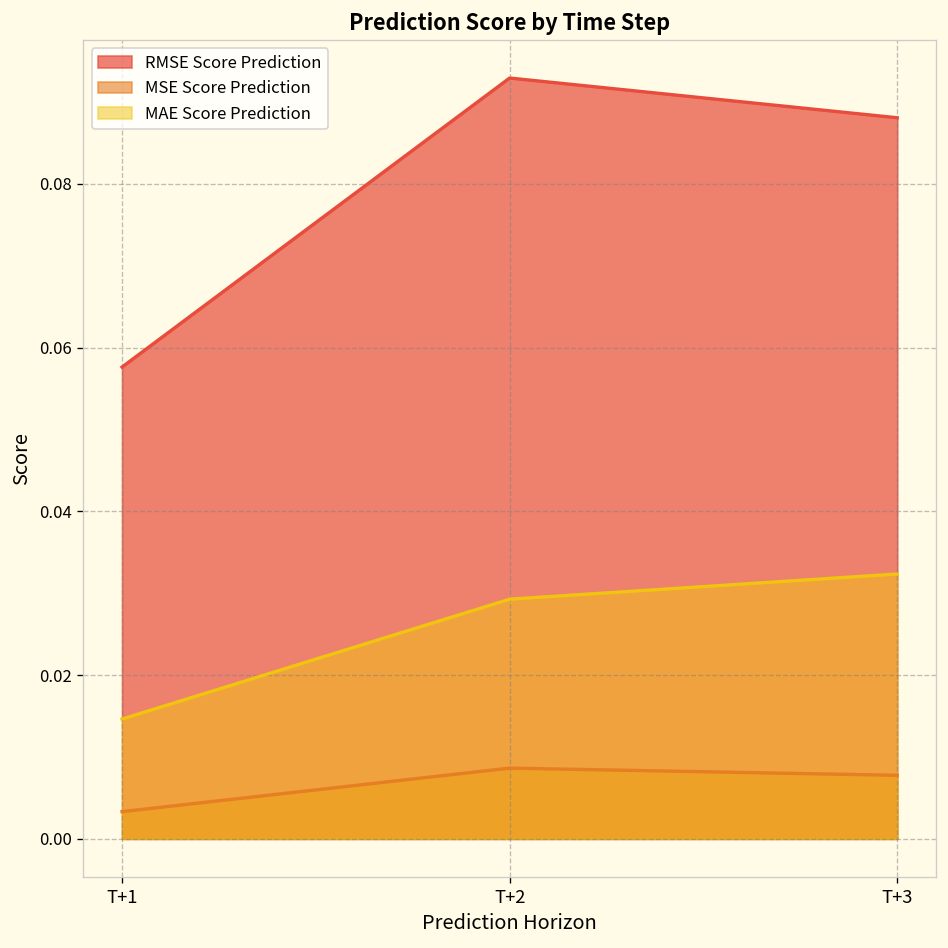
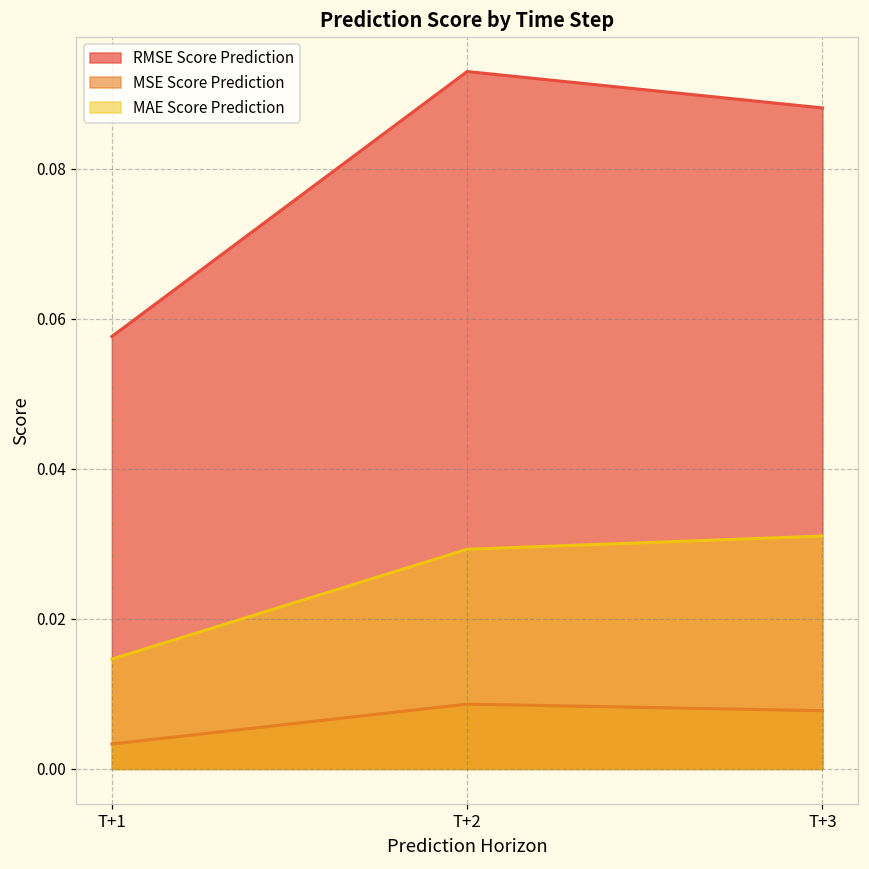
MAE Score Prediction, T+3: 0.032 -> 0.031
